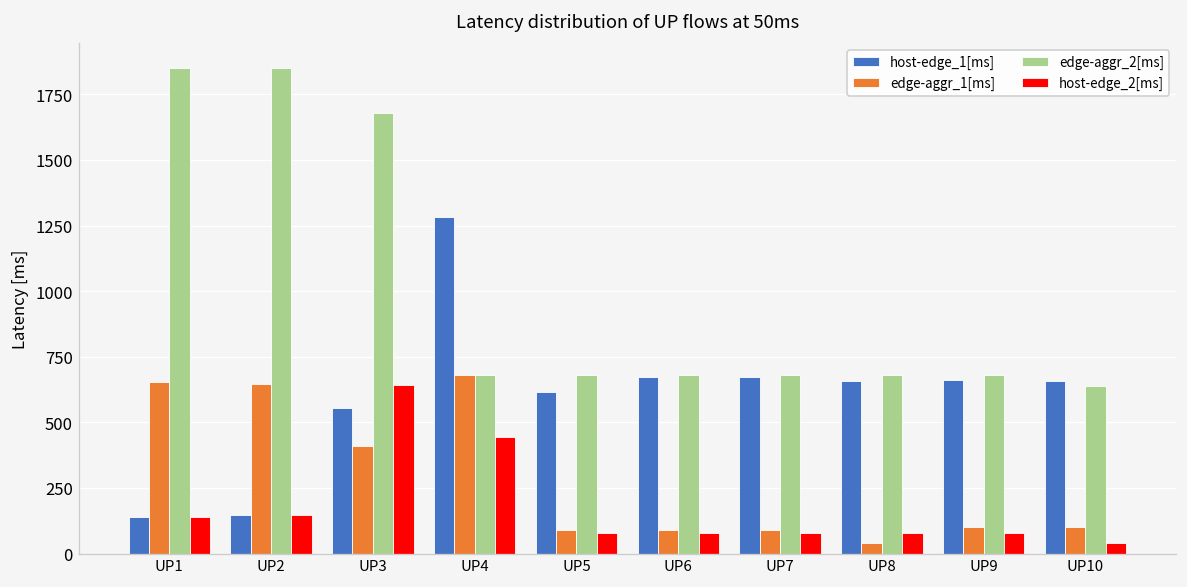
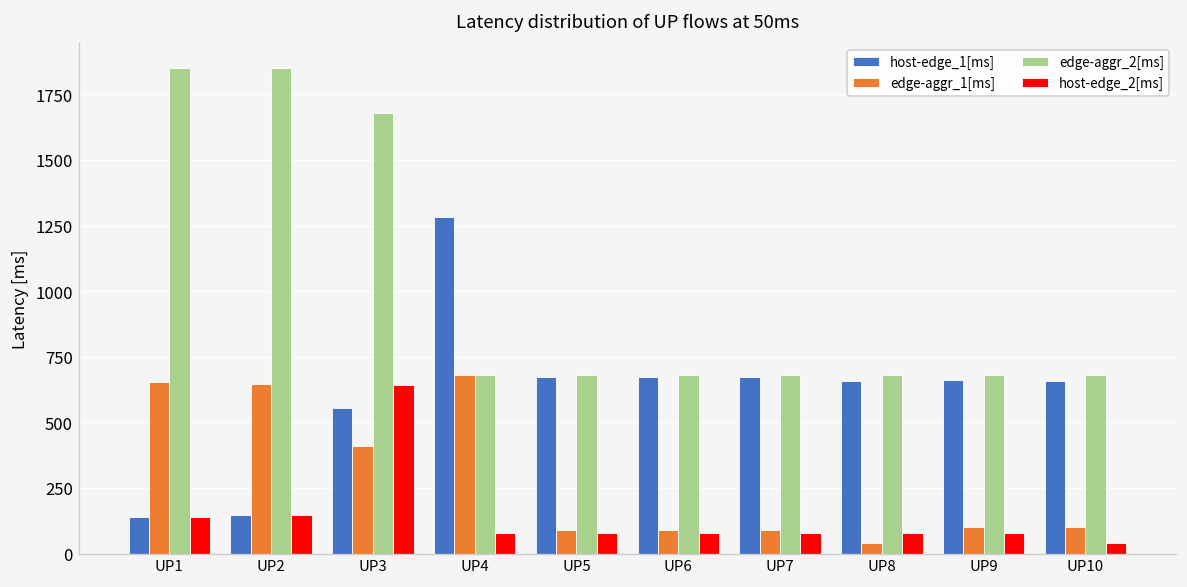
host-edge_2[ms], UP4: 440 -> 80
host-edge_1[ms], UP5: 610 -> 670
edge-aggr_2[ms], UP10: 640 -> 680
